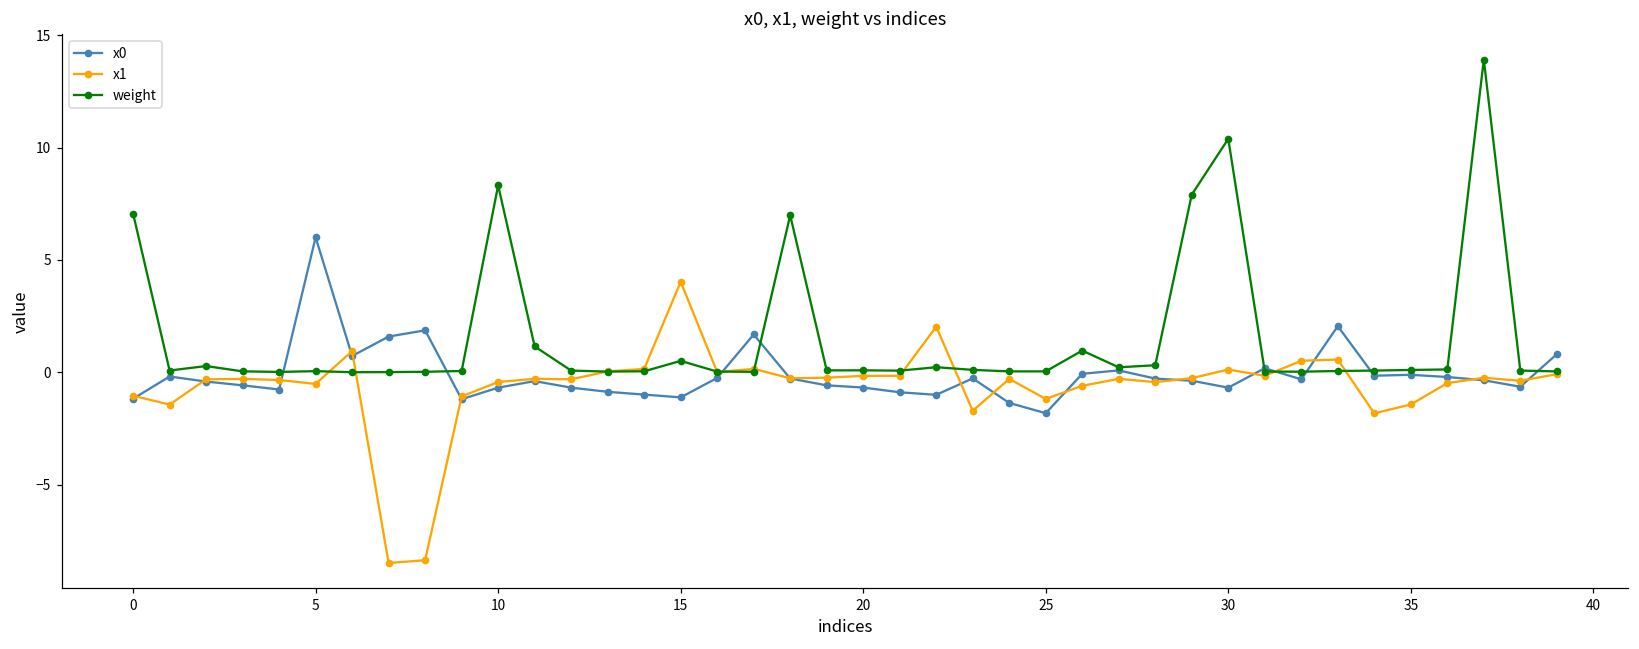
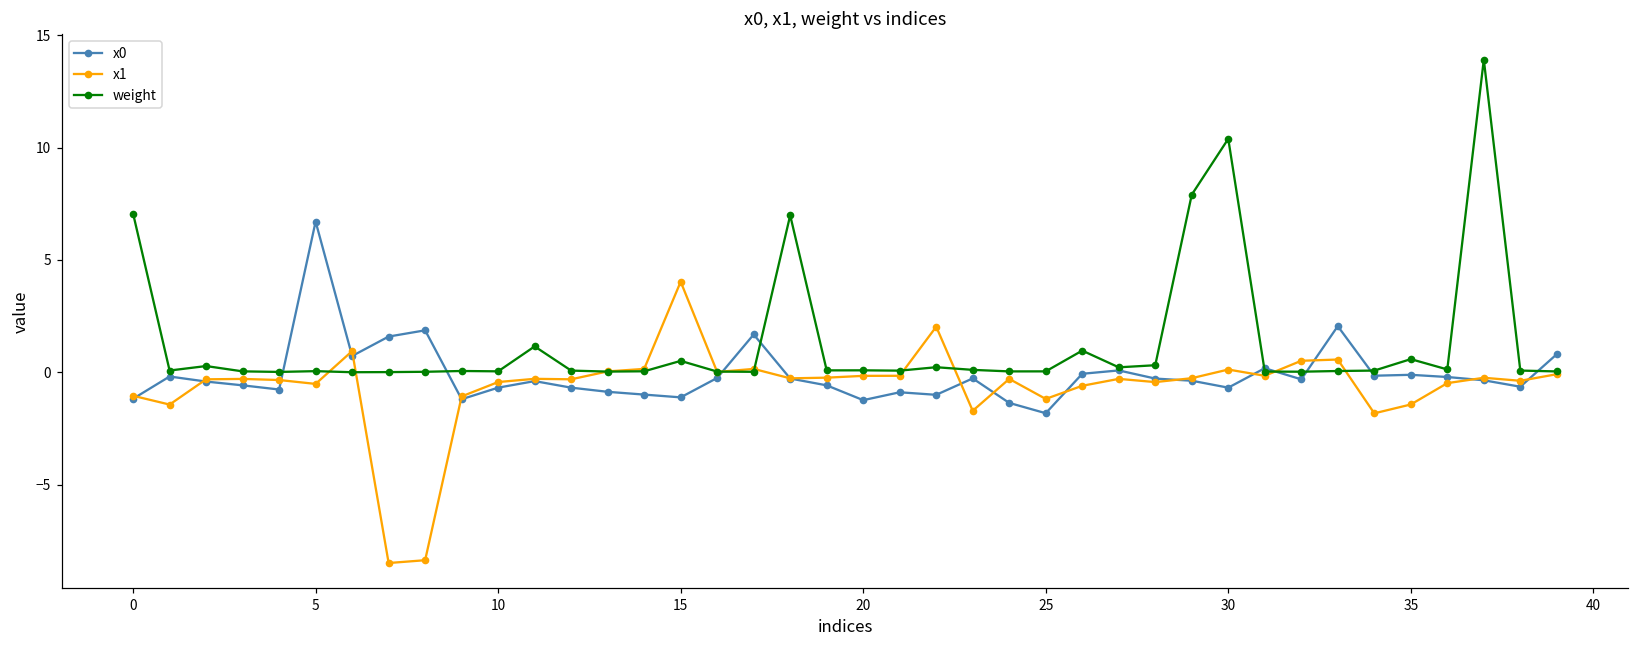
x0, 5: 6.0 -> 6.7
weight, 10: 8.3 -> 0.0
x0, 20: -0.7 -> -1.2
weight, 35: 0.1 -> 0.6
